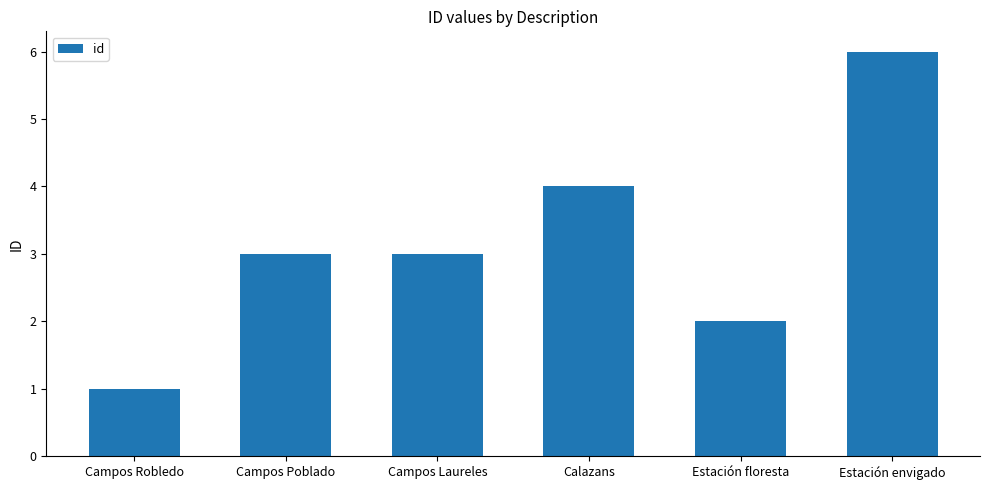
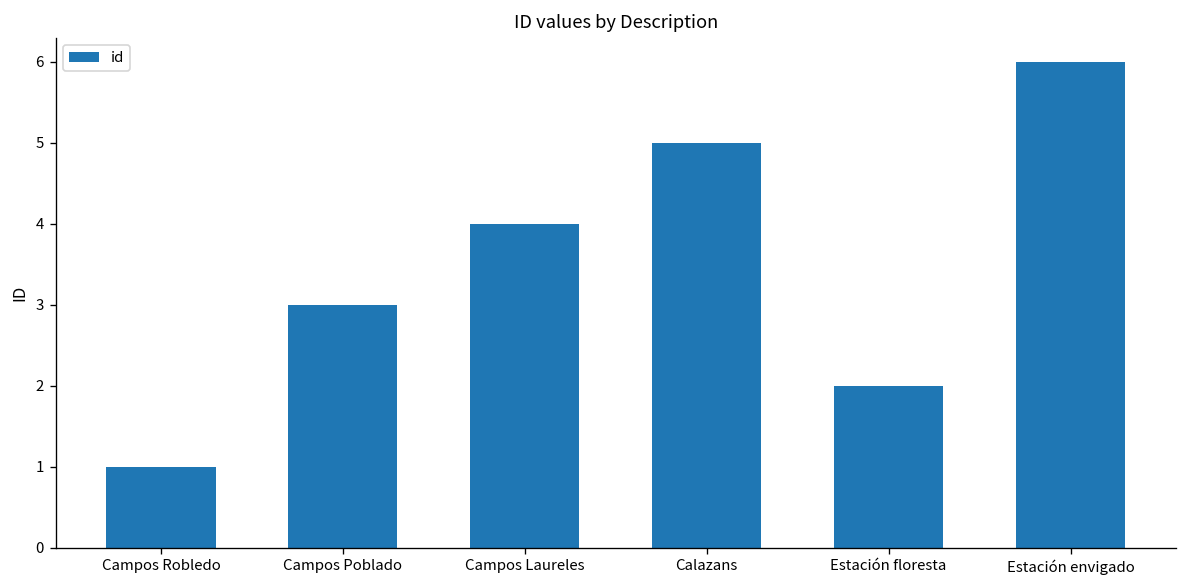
Campos Laureles: 3 -> 4
Calazans: 4 -> 5
